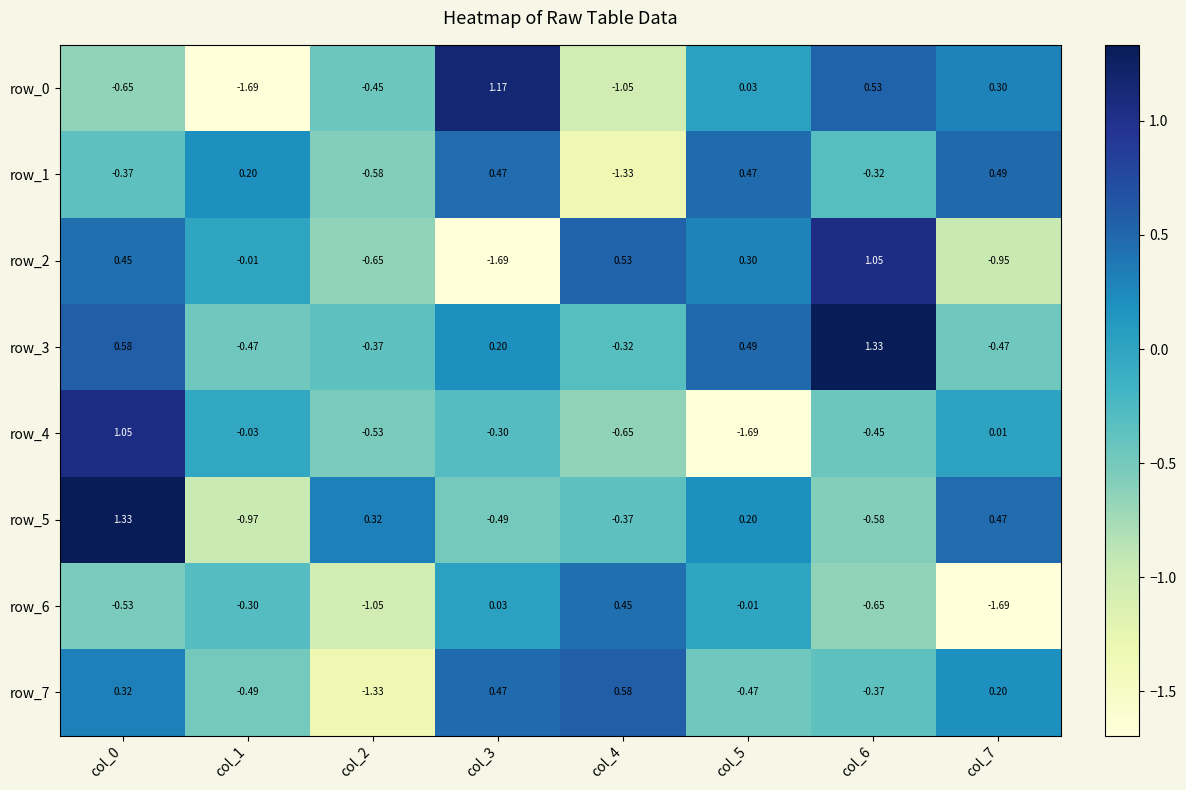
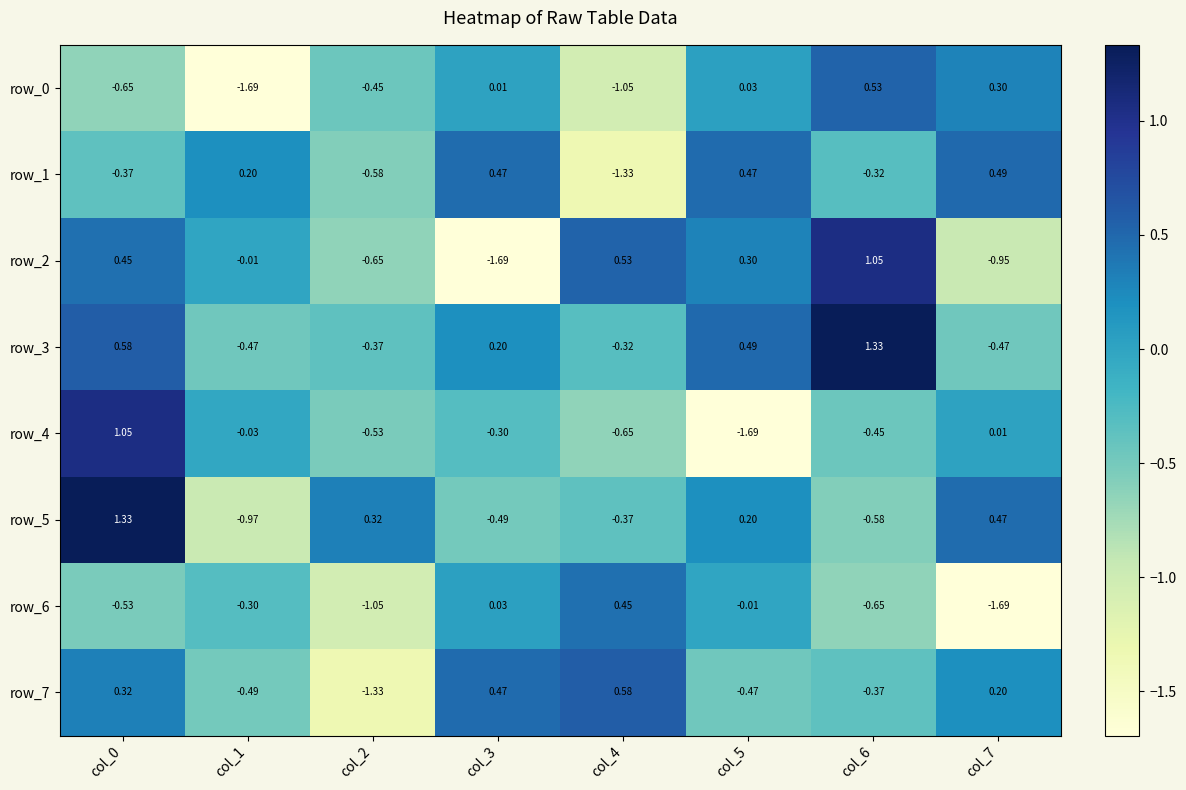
row_0, col_3: 1.17 -> 0.01
